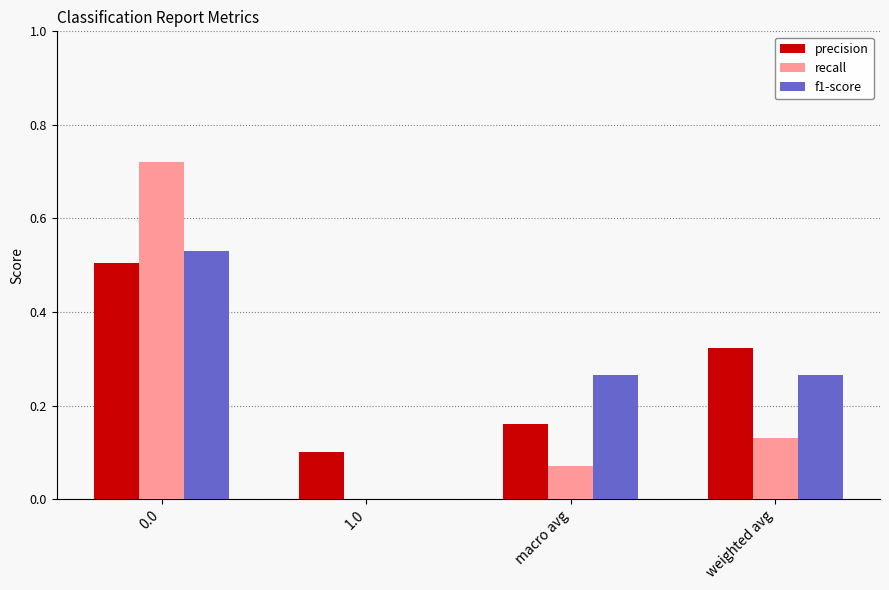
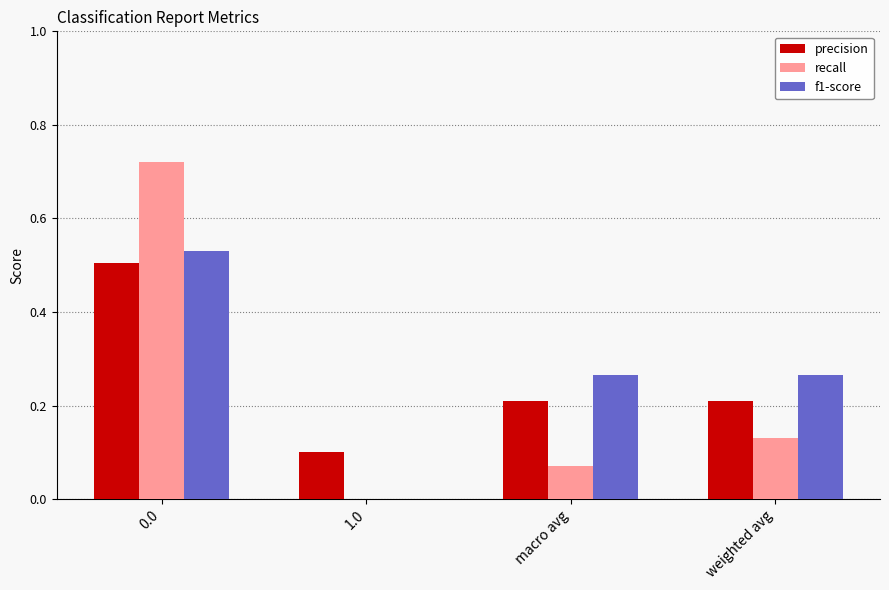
precision, macro avg: 0.16 -> 0.21
precision, weighted avg: 0.32 -> 0.21
